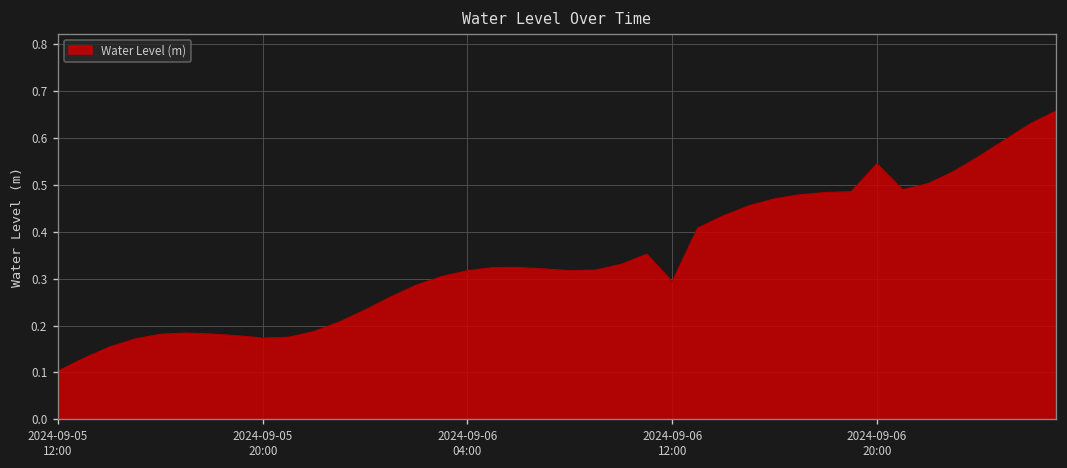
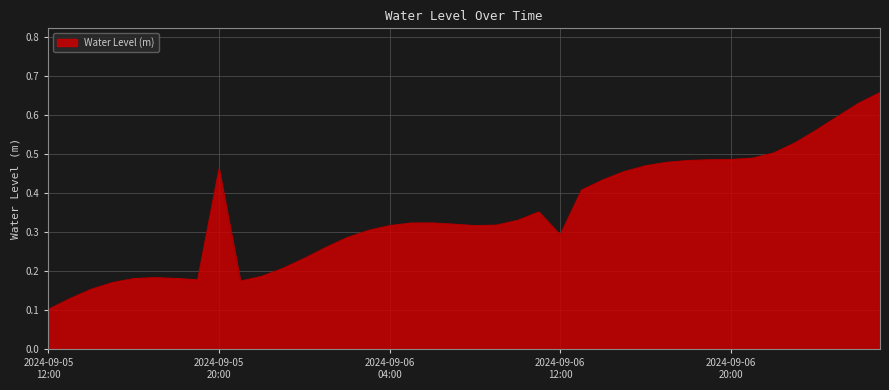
2024-09-05 20:00: 0.17 -> 0.46
2024-09-06 20:00: 0.54 -> 0.49
